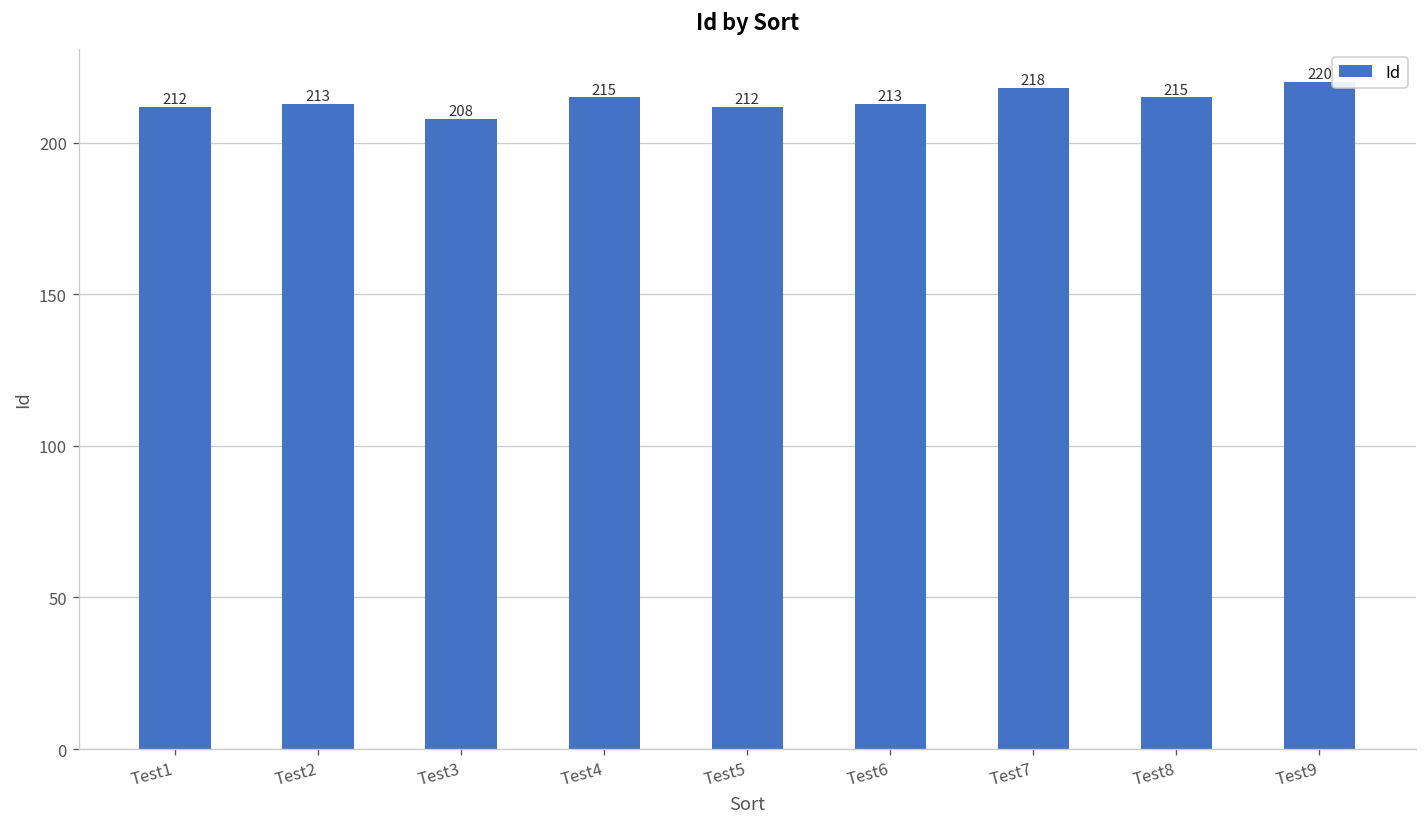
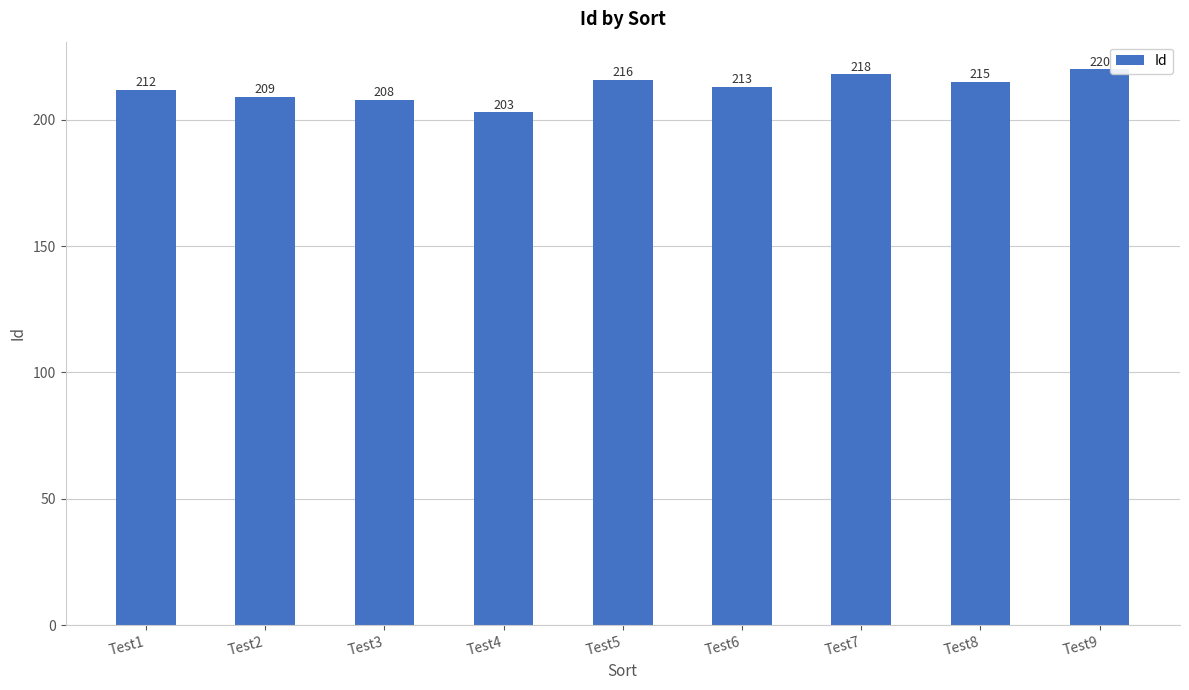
Test2: 213 -> 209
Test4: 215 -> 203
Test5: 212 -> 216
